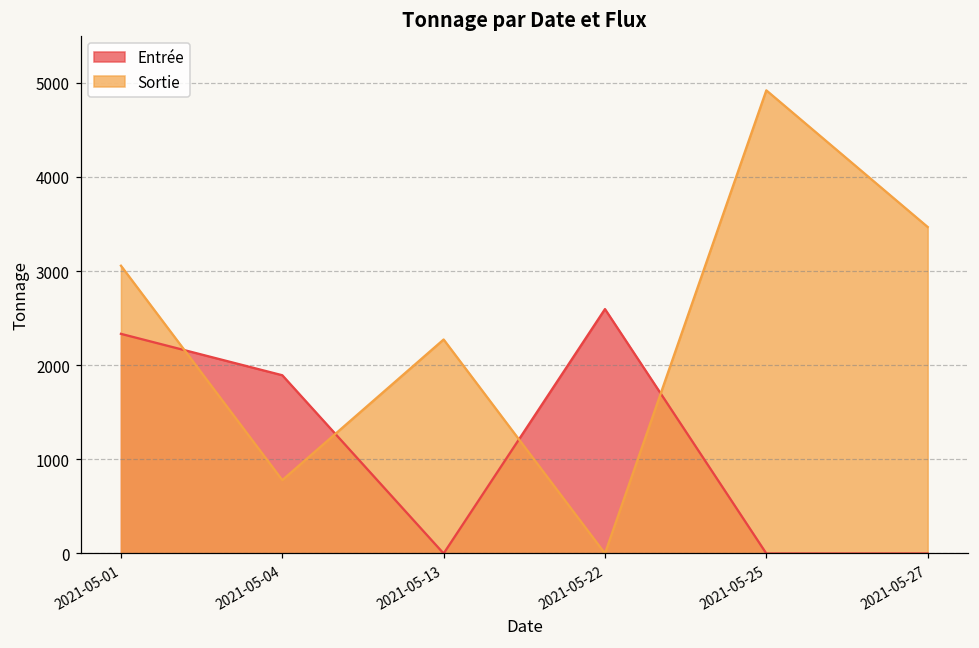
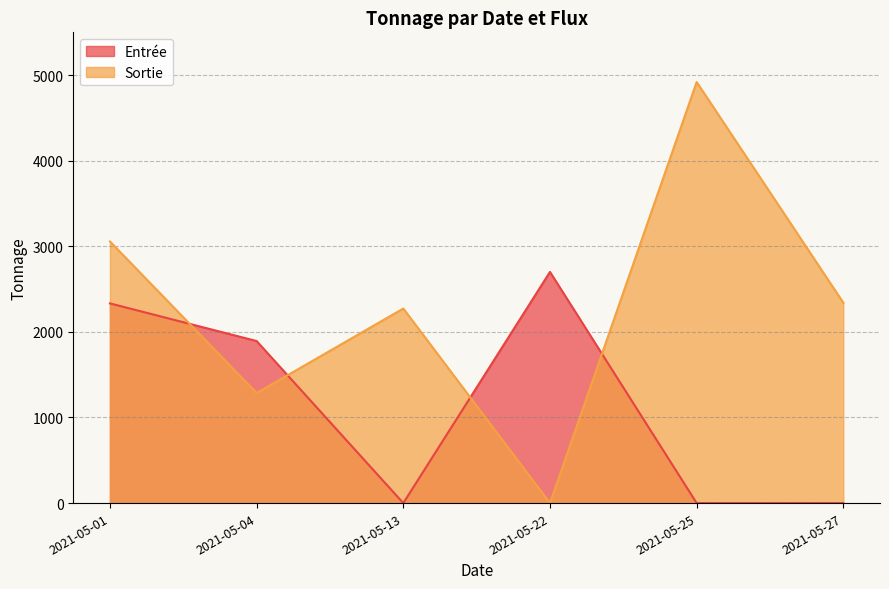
Sortie, 2021-05-04: 800 -> 1300
Entrée, 2021-05-22: 2600 -> 2700
Sortie, 2021-05-27: 3500 -> 2300
